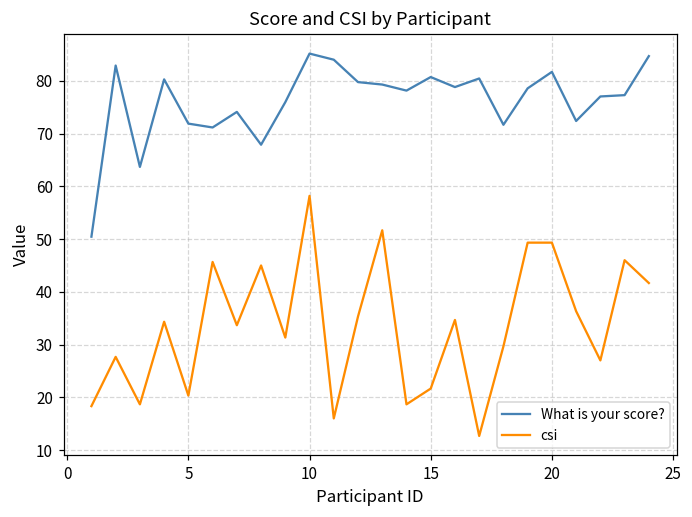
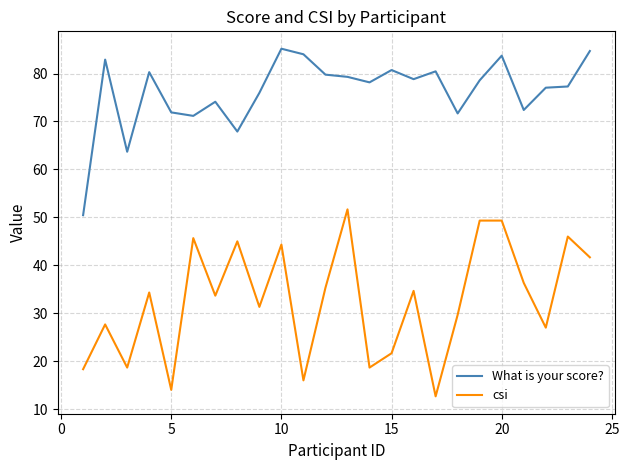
csi, 5: 20 -> 14
csi, 10: 58 -> 44
What is your score?, 20: 82 -> 84
